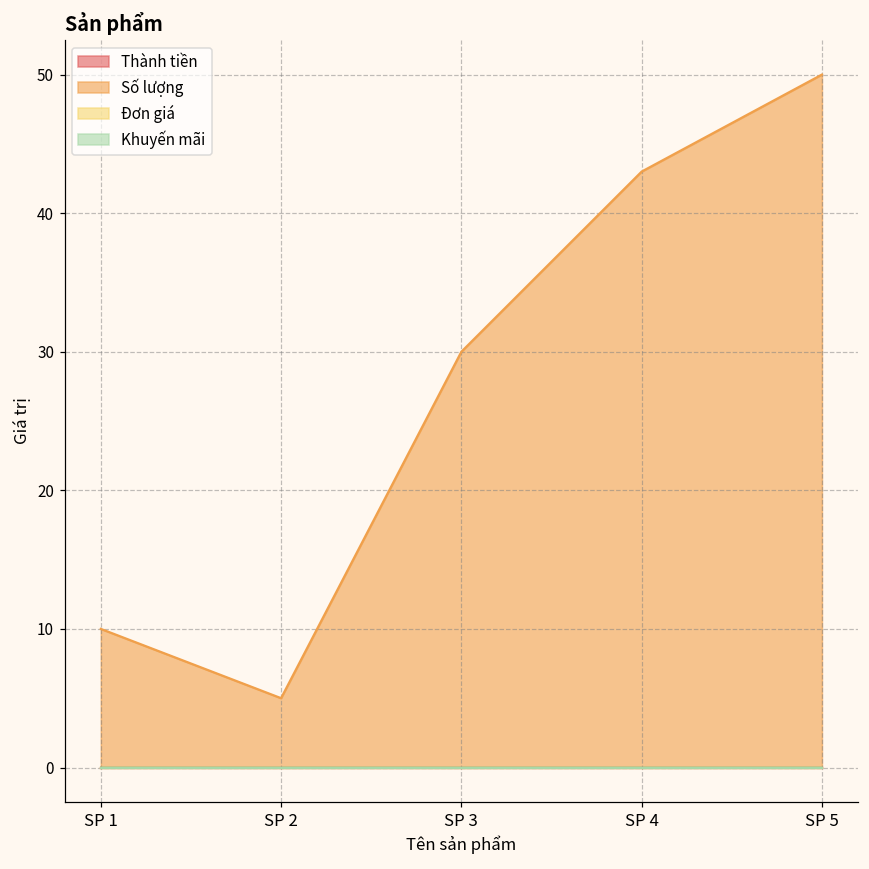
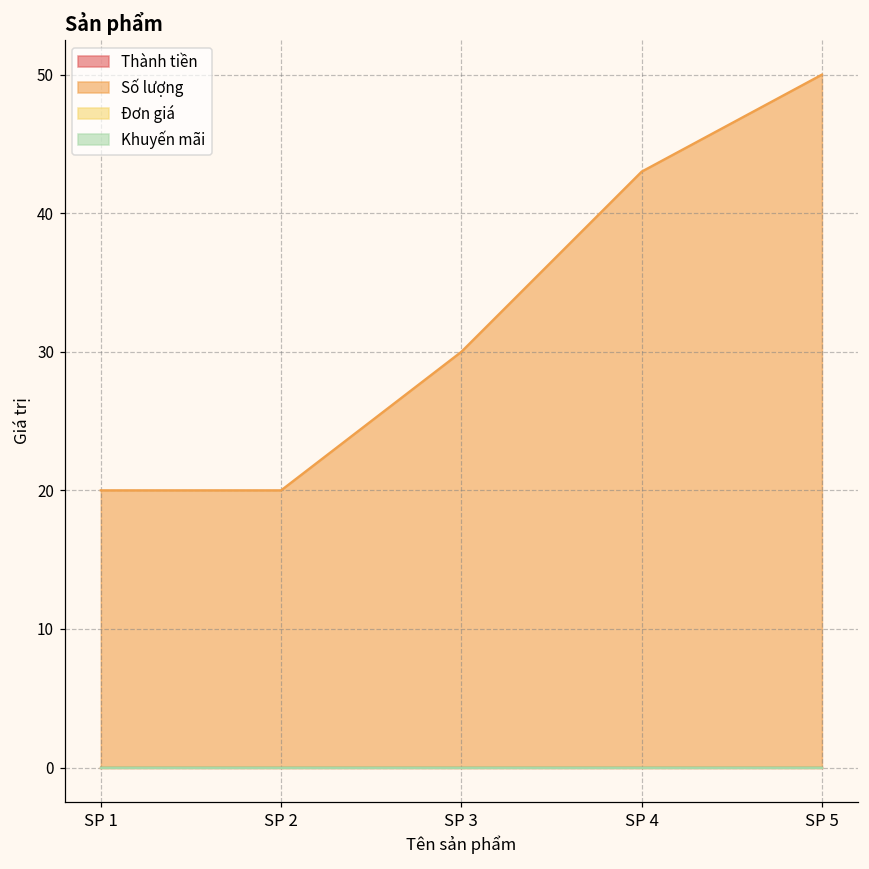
Số lượng, SP 1: 10 -> 20
Số lượng, SP 2: 5 -> 20
